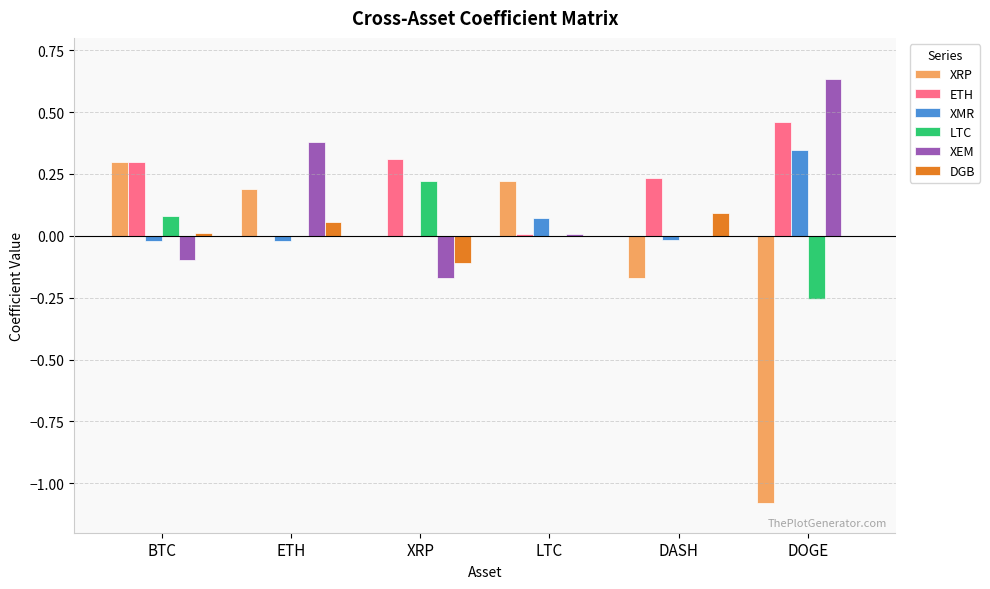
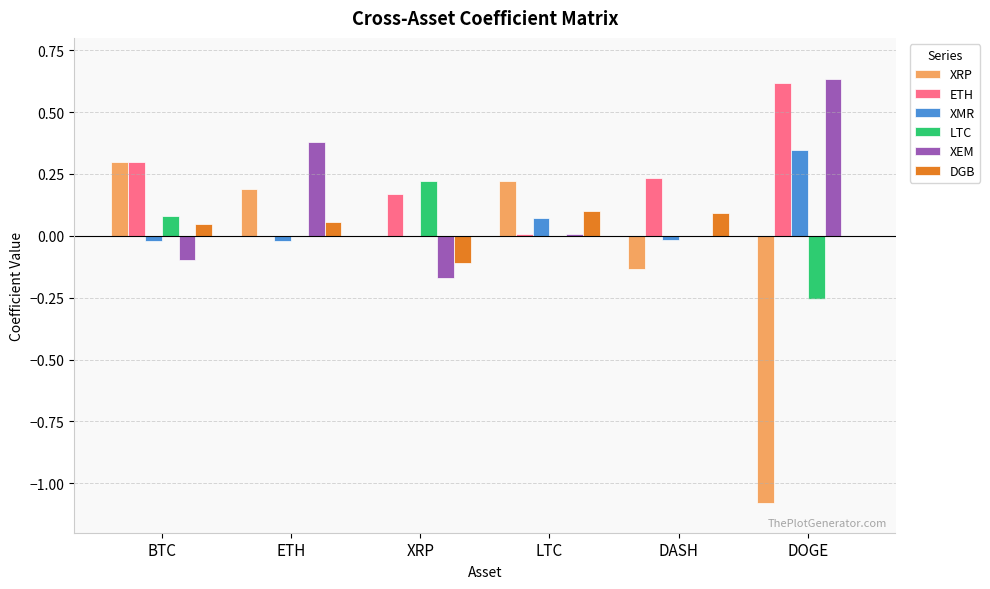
DGB, BTC: 0.01 -> 0.05
ETH, XRP: 0.31 -> 0.17
DGB, LTC: 0.0 -> 0.1
XRP, DASH: -0.17 -> -0.13
ETH, DOGE: 0.46 -> 0.62
